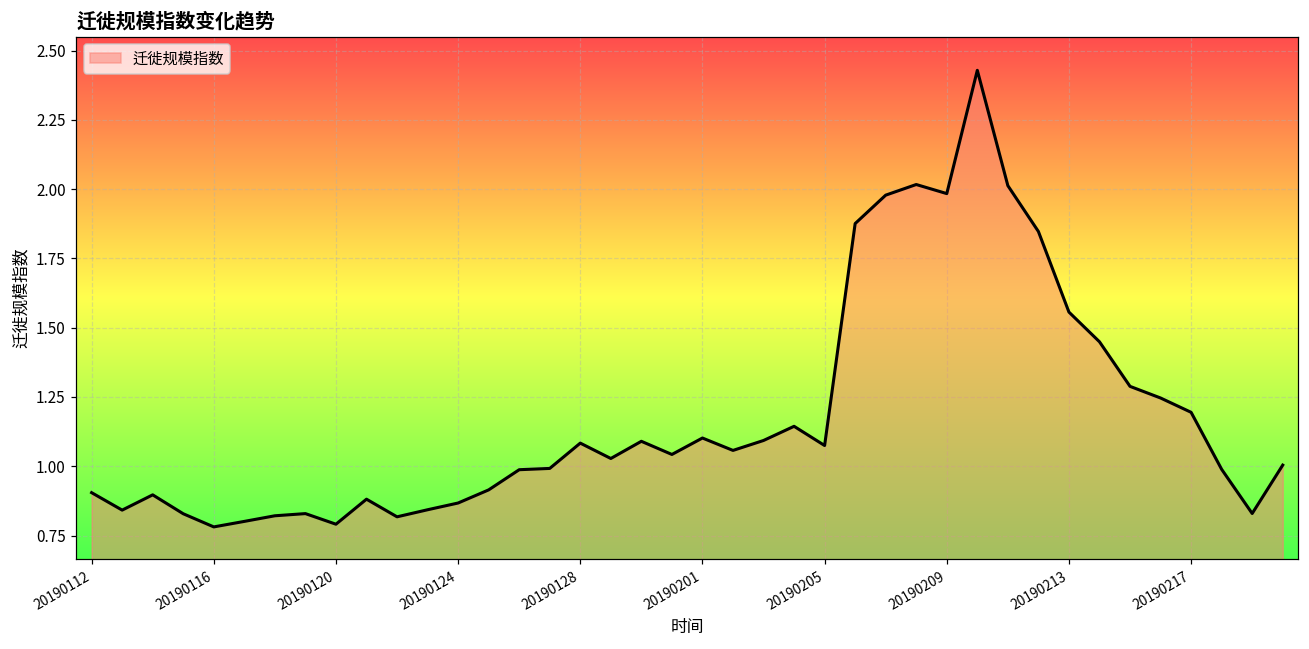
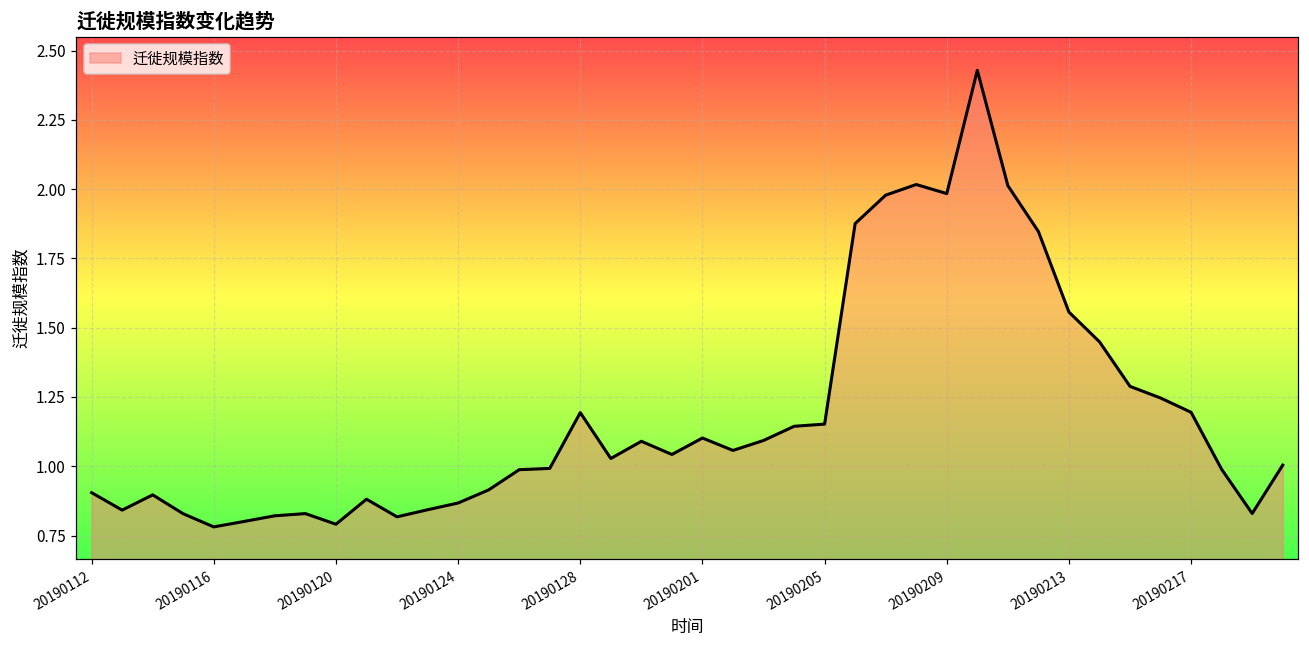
20190128: 1.08 -> 1.19
20190205: 1.07 -> 1.15
